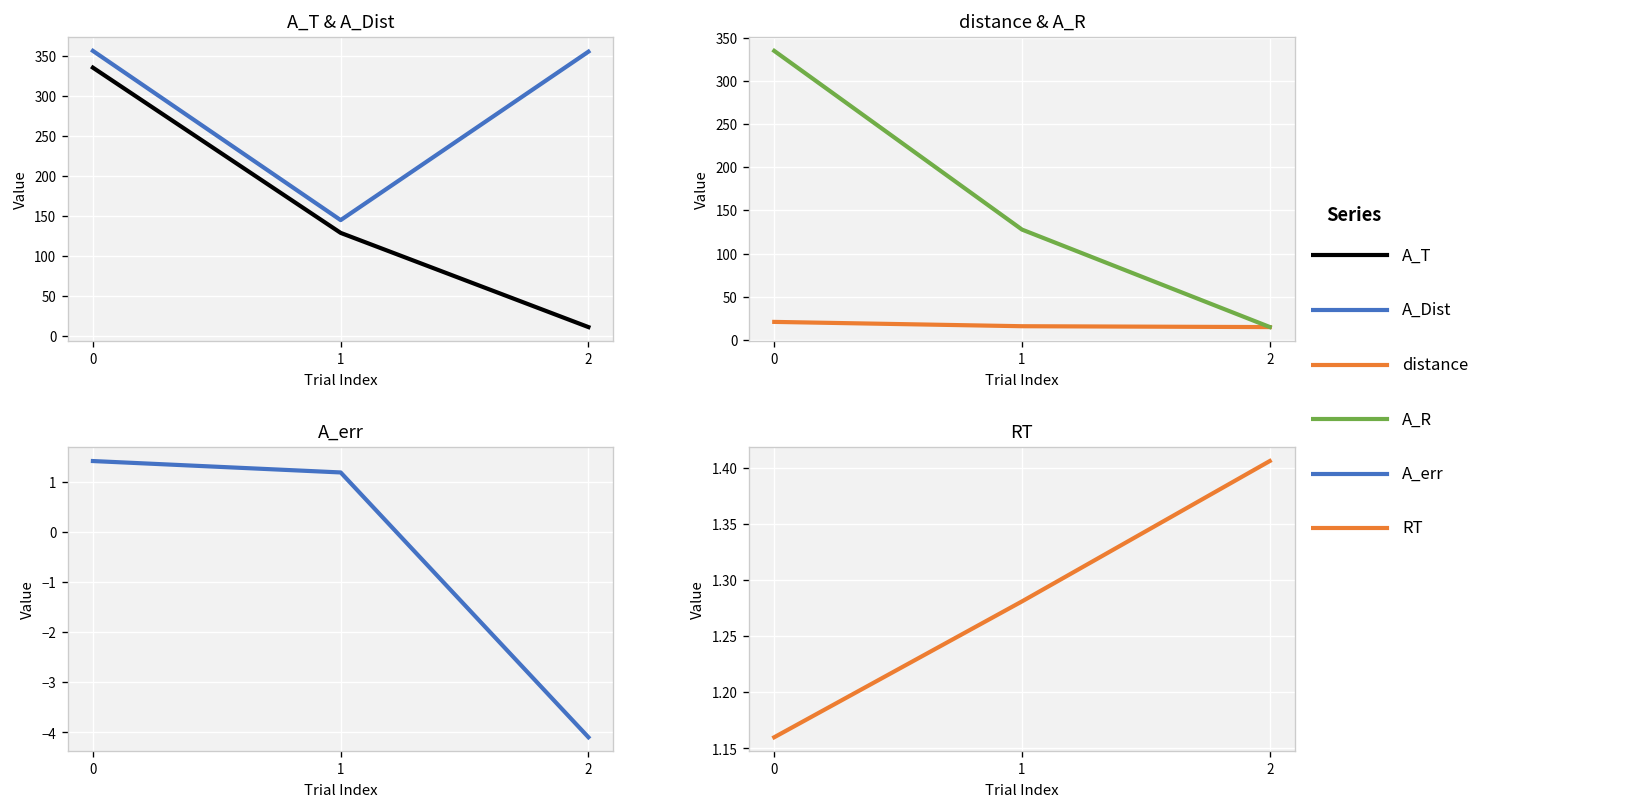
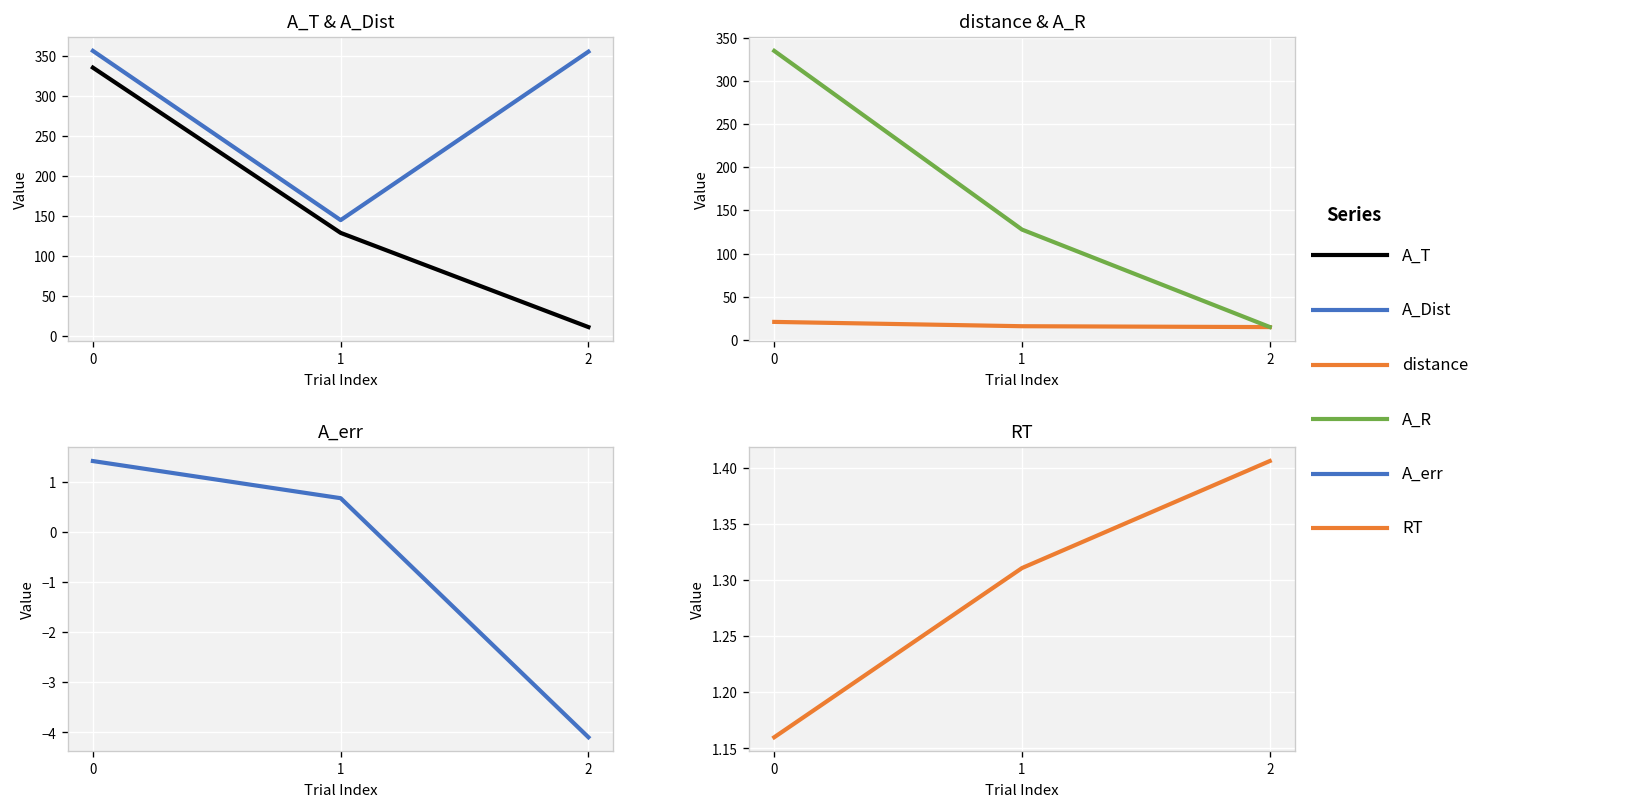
A_err, 1: 1.2 -> 0.7
RT, 1: 1.28 -> 1.31
